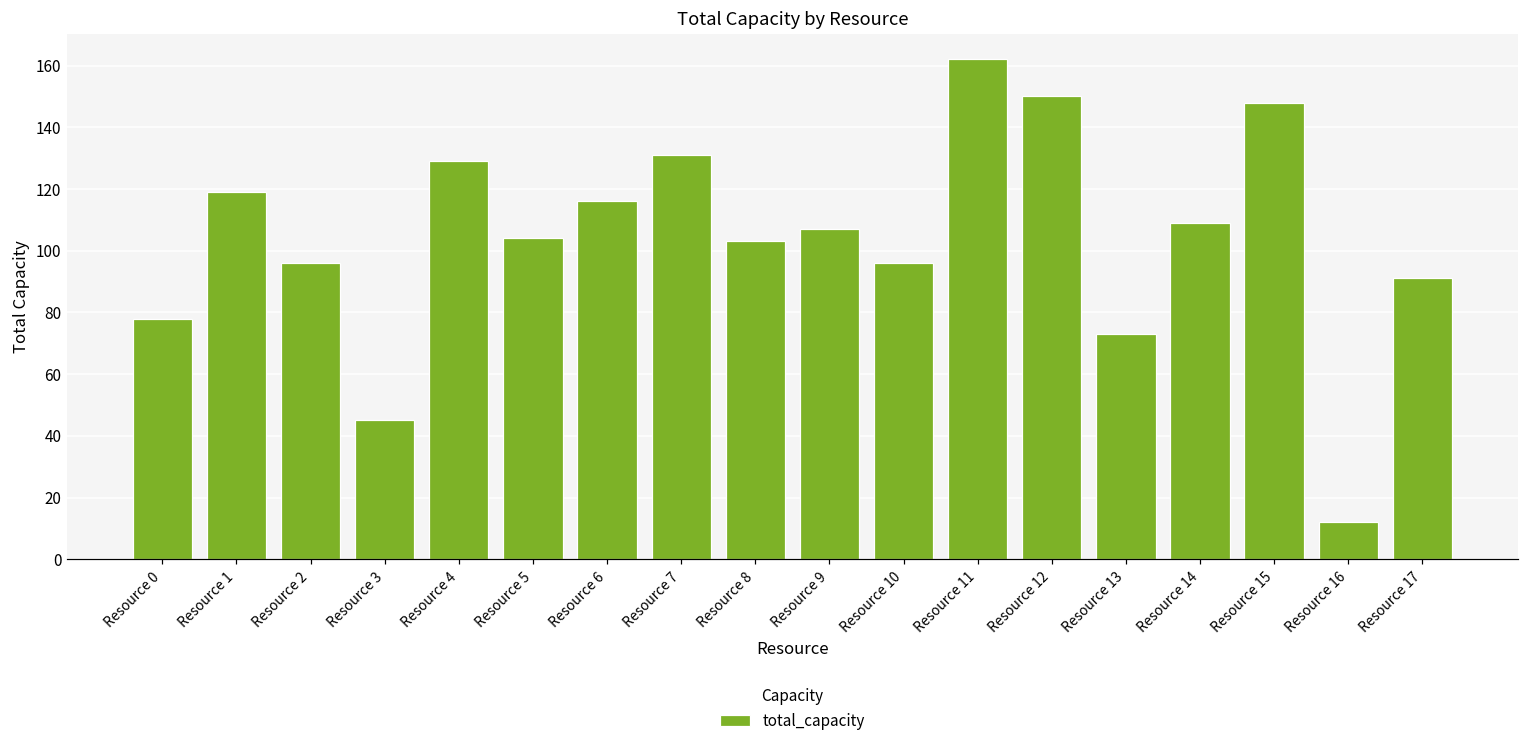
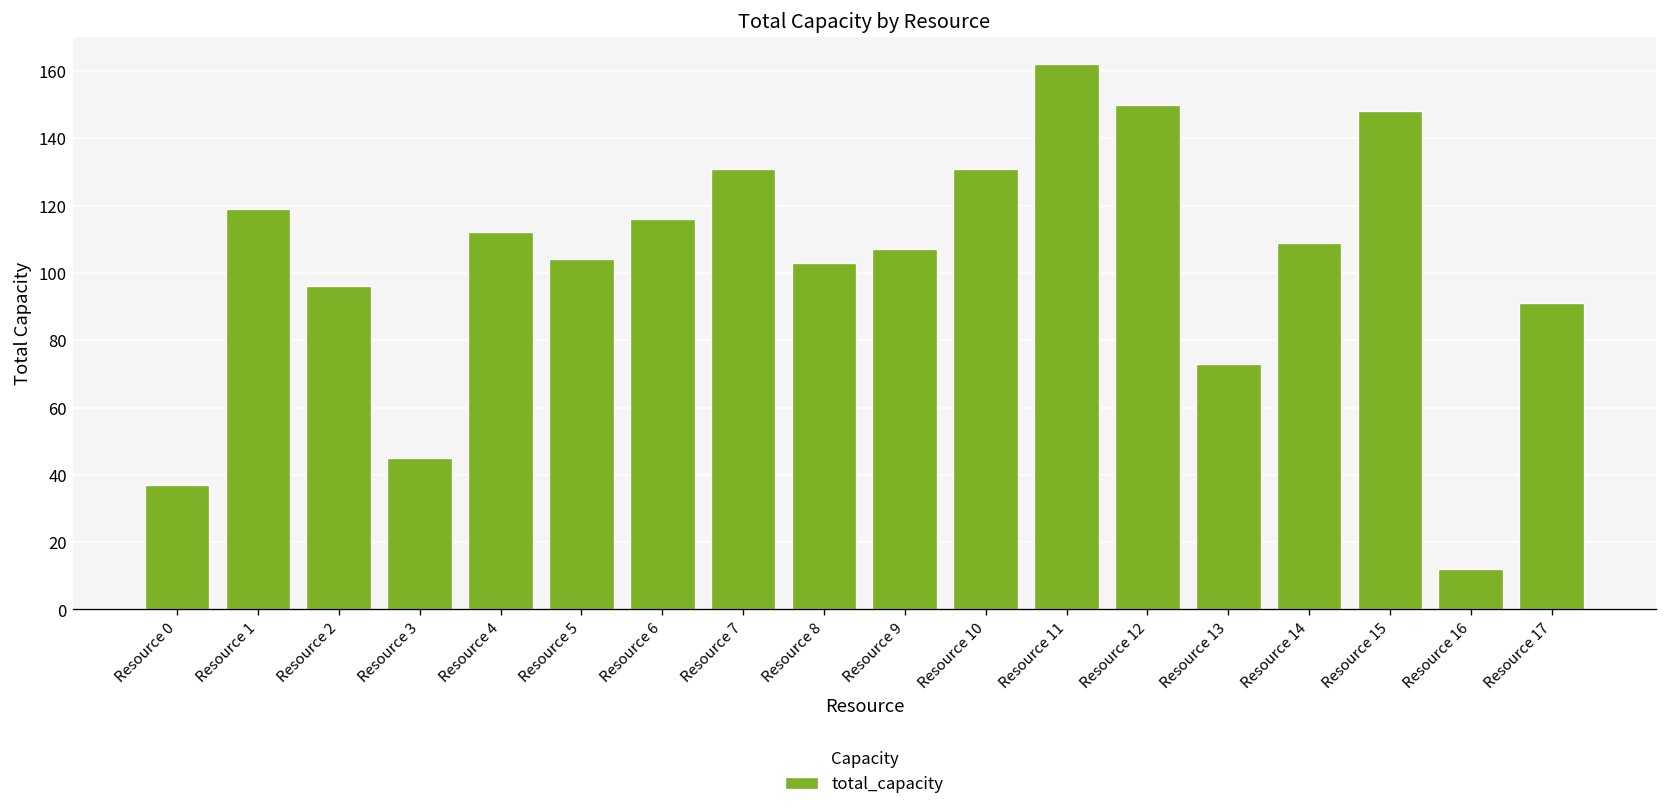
Resource 0: 78 -> 37
Resource 4: 129 -> 112
Resource 10: 96 -> 131
